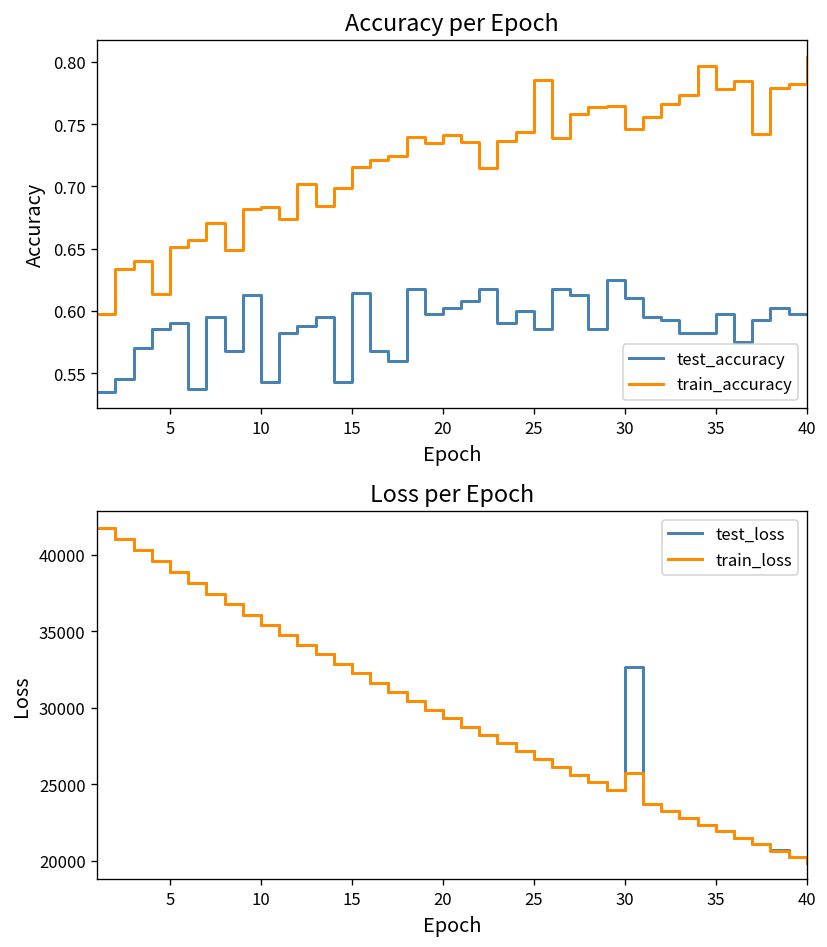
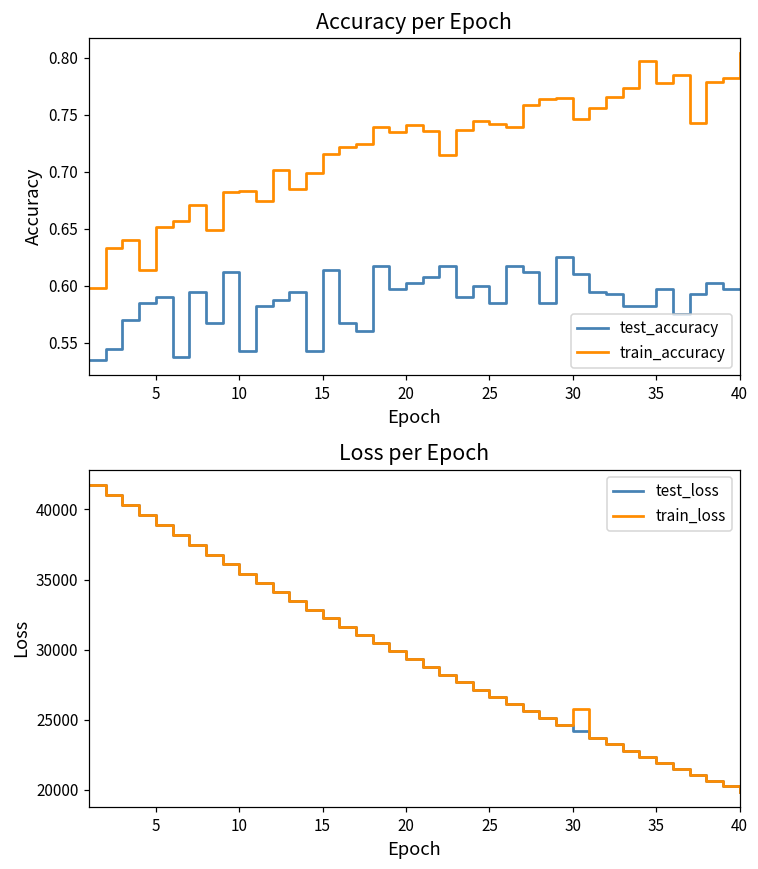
Accuracy per Epoch, train_accuracy, 25: 0.786 -> 0.742
Loss per Epoch, test_loss, 30: 32600 -> 24200
